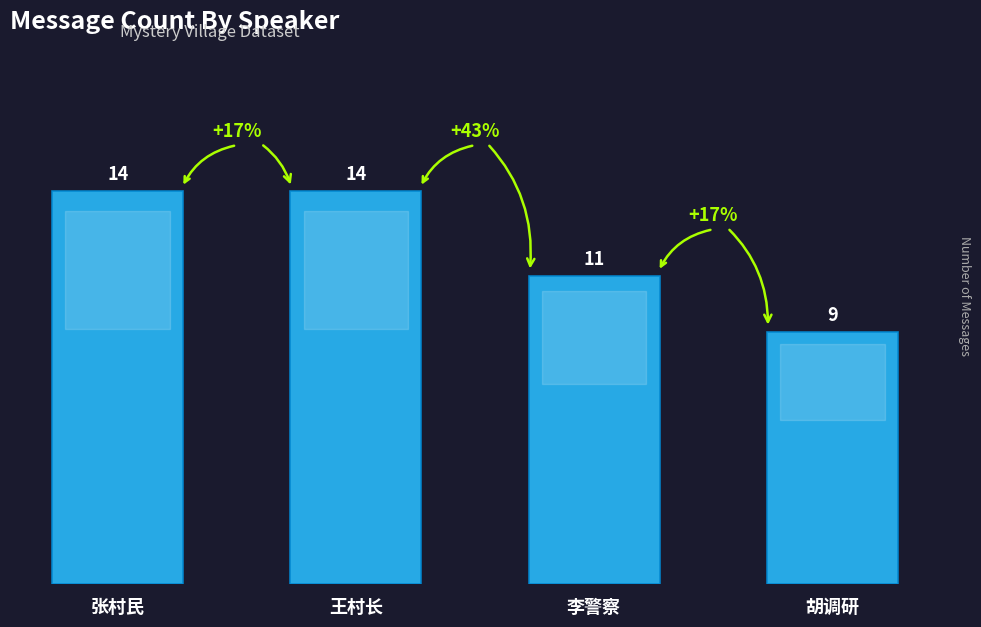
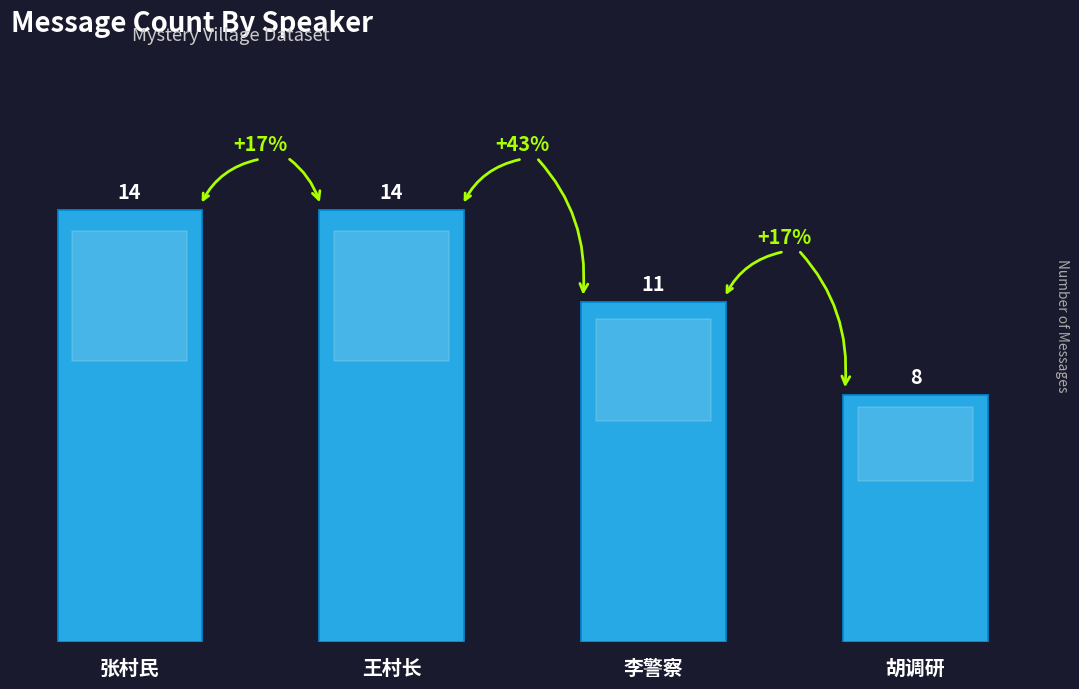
胡调研: 9 -> 8
